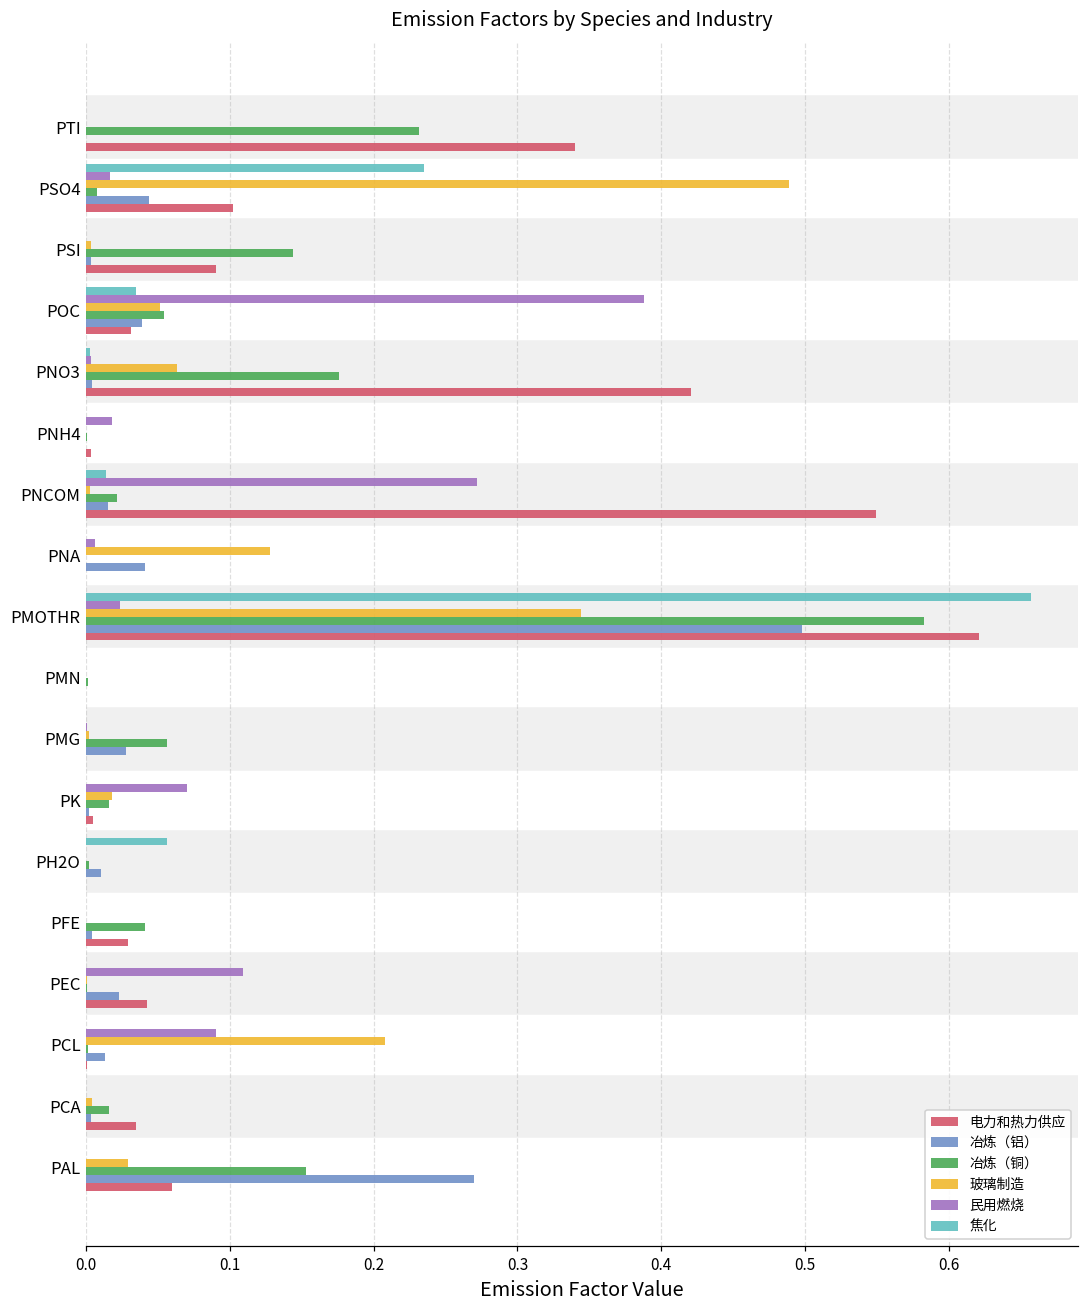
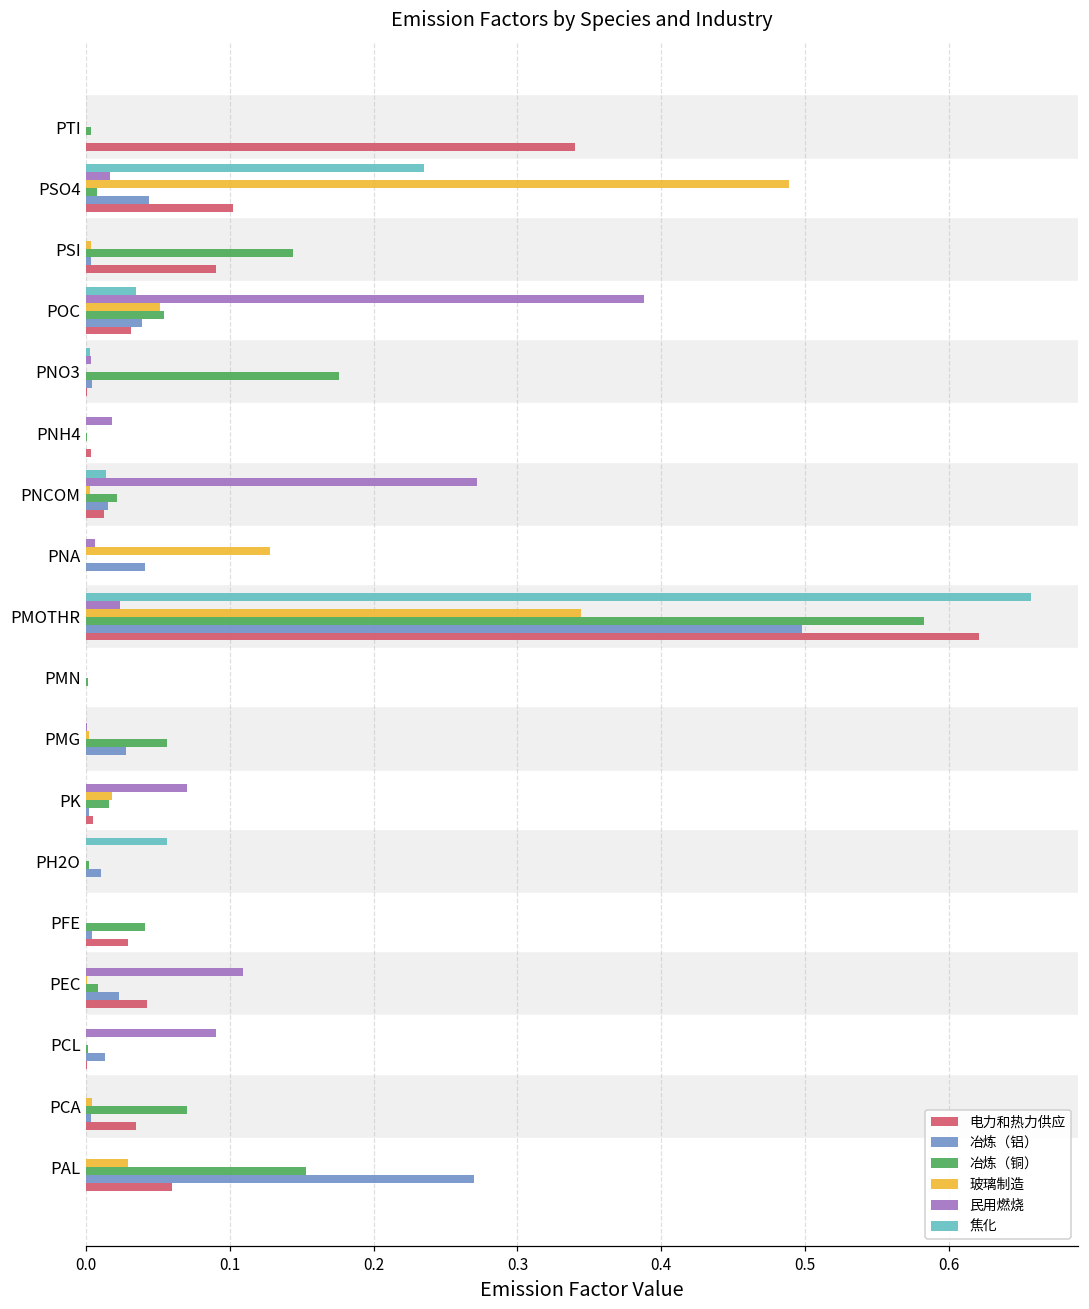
冶炼（铜）, PTI: 0.232 -> 0.003
玻璃制造, PNO3: 0.063 -> 0.000
电力和热力供应, PNO3: 0.420 -> 0.001
电力和热力供应, PNCOM: 0.549 -> 0.013
冶炼（铜）, PEC: 0.001 -> 0.008
玻璃制造, PCL: 0.208 -> 0.000
冶炼（铜）, PCA: 0.016 -> 0.070
